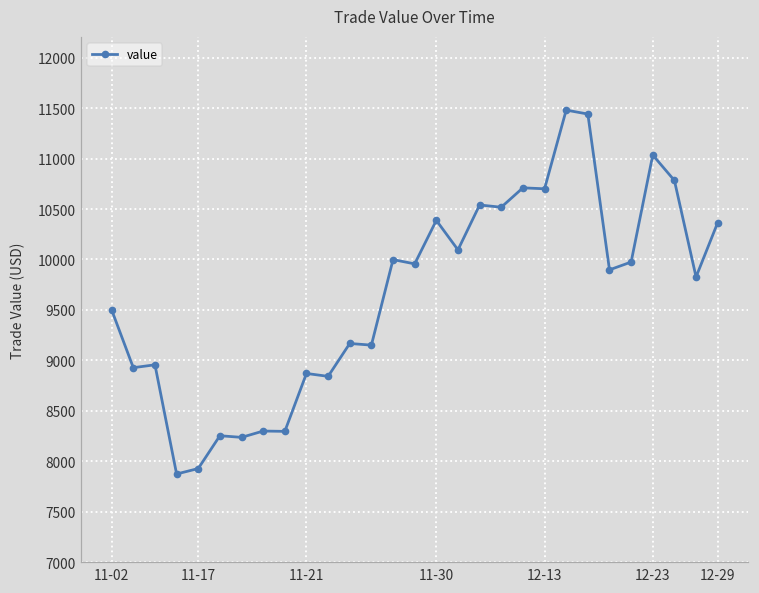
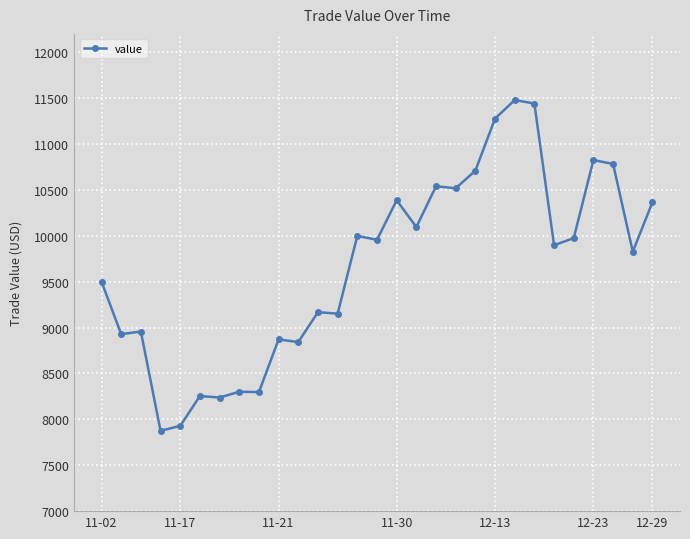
12-13: 10700 -> 11300
12-23: 11000 -> 10800
